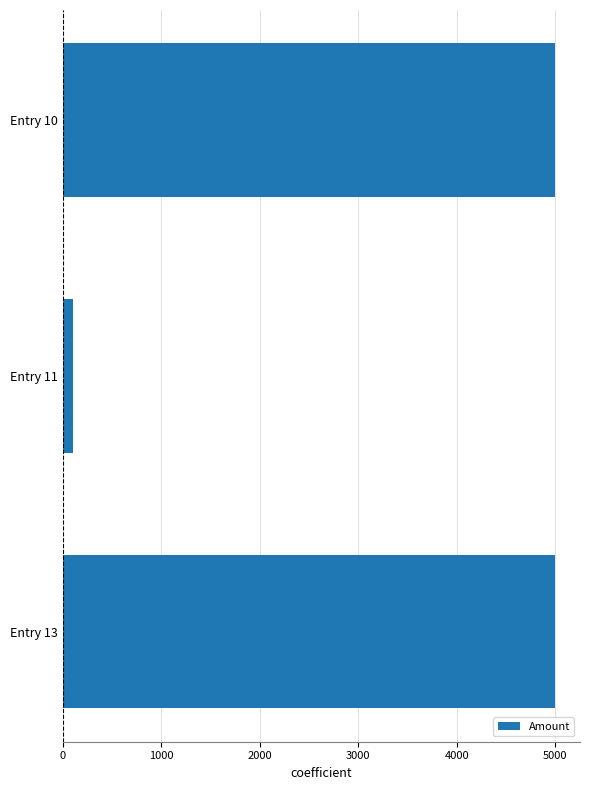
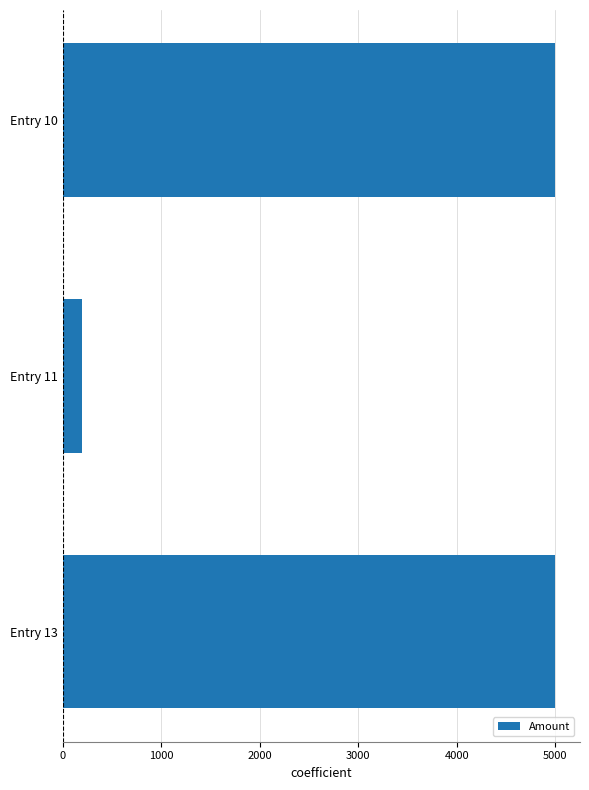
Entry 11: 100 -> 200
